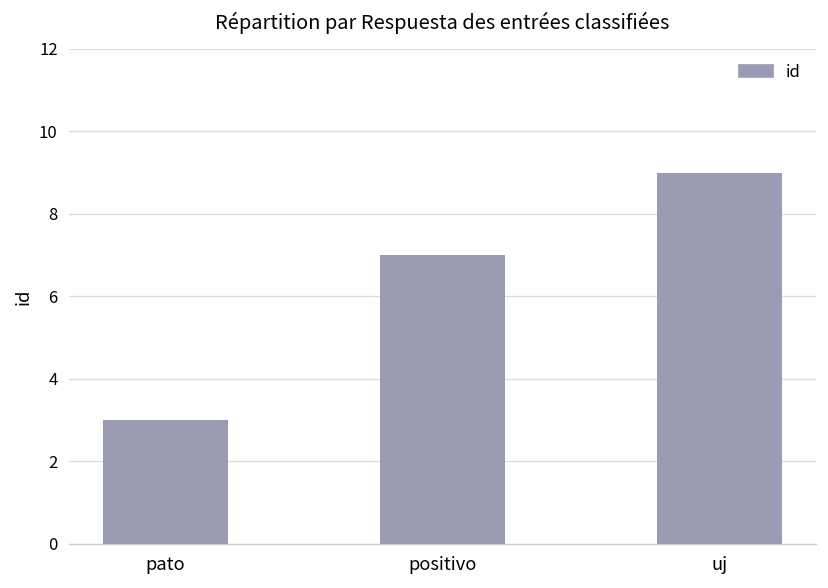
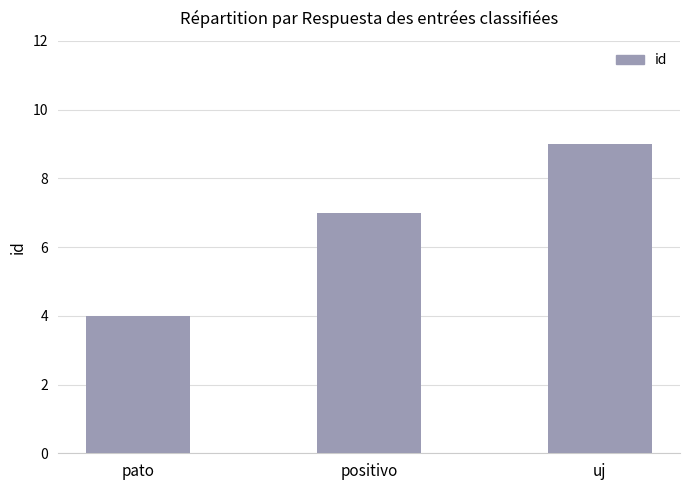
pato: 3 -> 4
